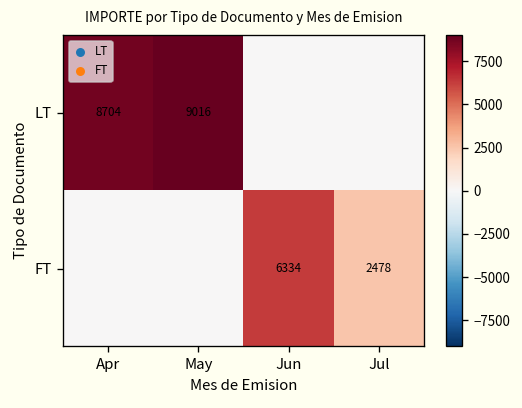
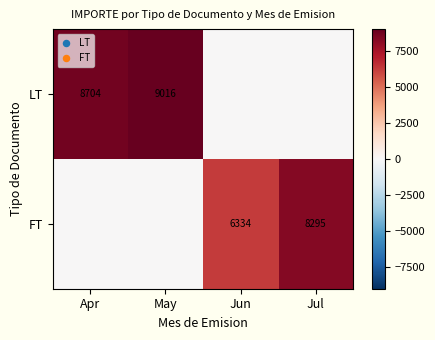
FT, Jul: 2478 -> 8295
